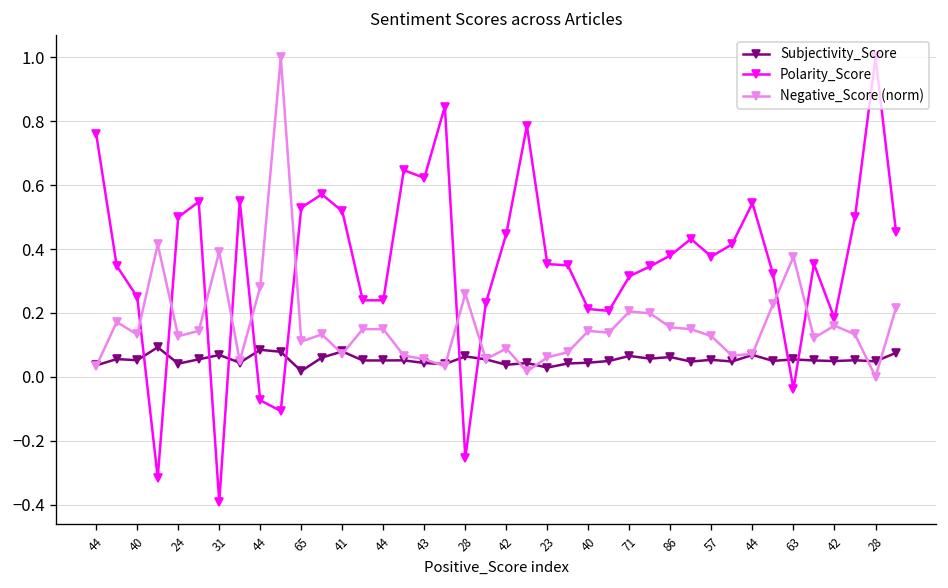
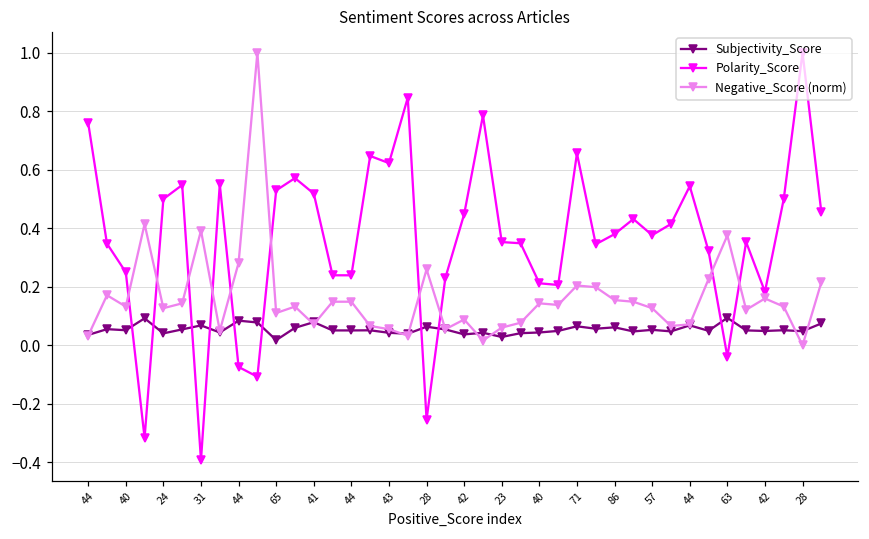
Polarity_Score, 71: 0.31 -> 0.66
Subjectivity_Score, 63: 0.05 -> 0.09
